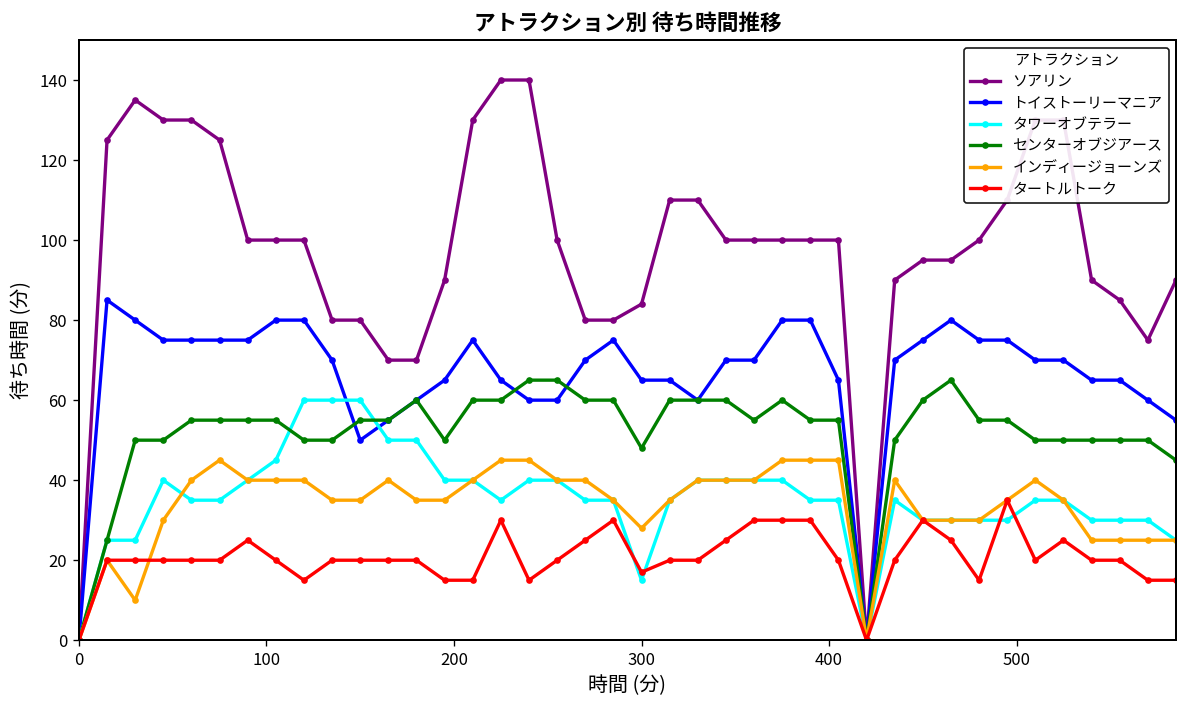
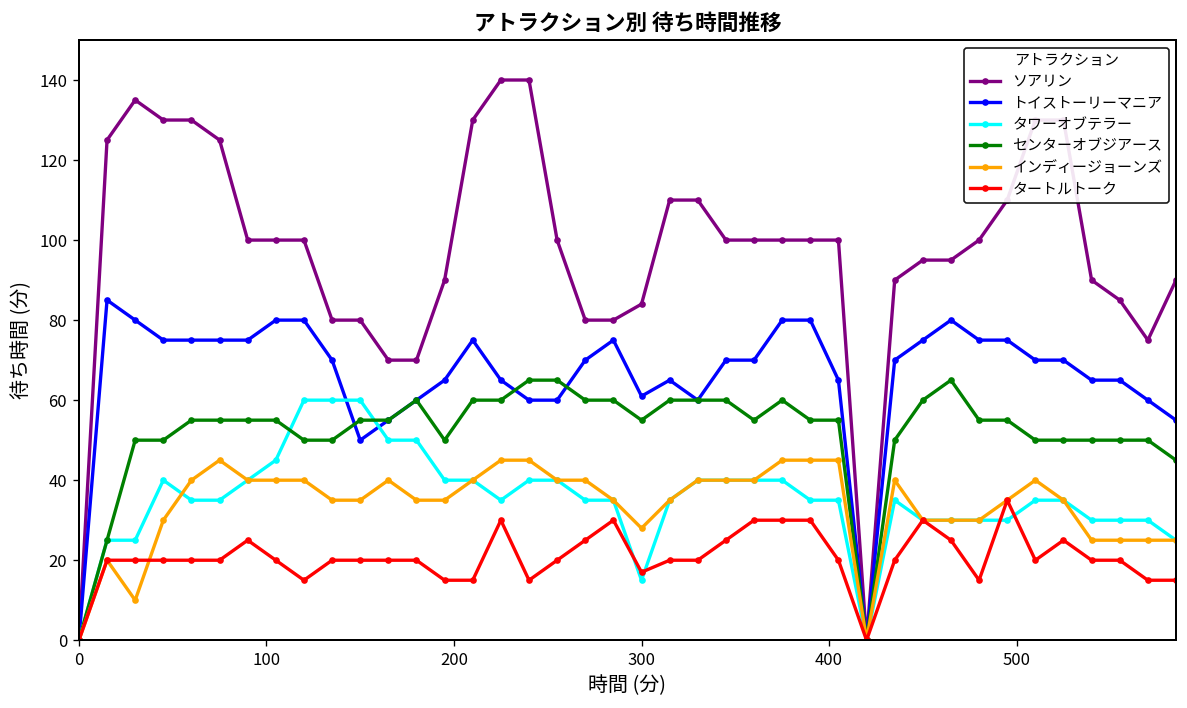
トイストーリーマニア, 300: 65 -> 61
センターオブジアース, 300: 48 -> 55
